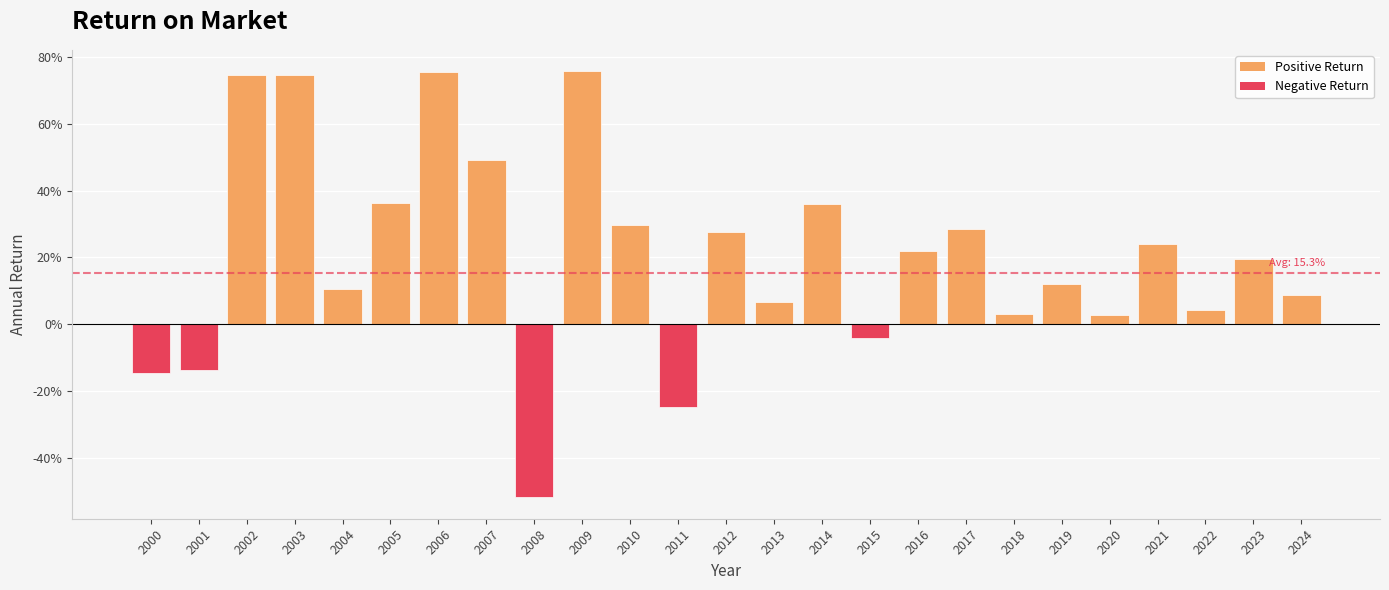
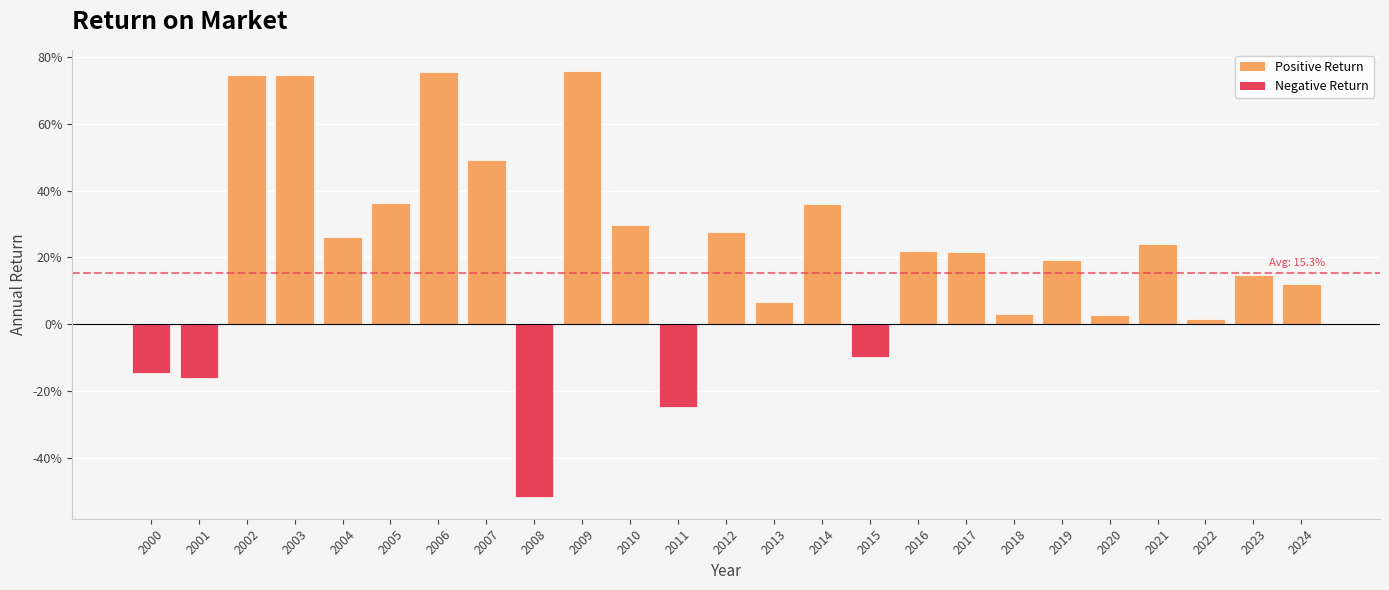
2001: -14% -> -16%
2004: 11% -> 26%
2015: -4% -> -10%
2017: 29% -> 22%
2019: 12% -> 19%
2022: 4% -> 1%
2023: 19% -> 15%
2024: 9% -> 12%
